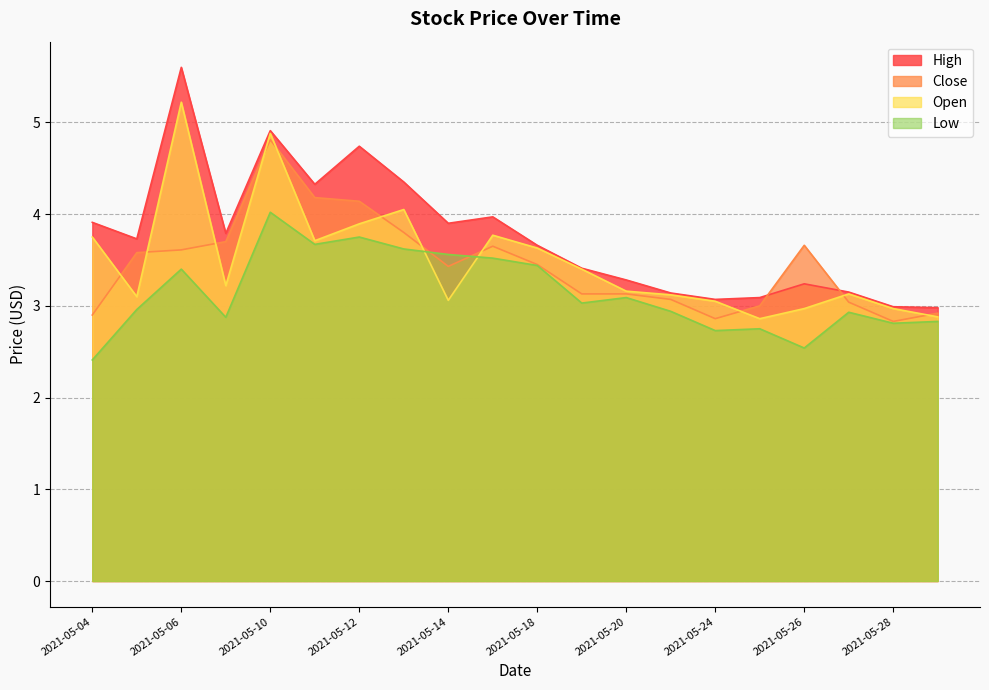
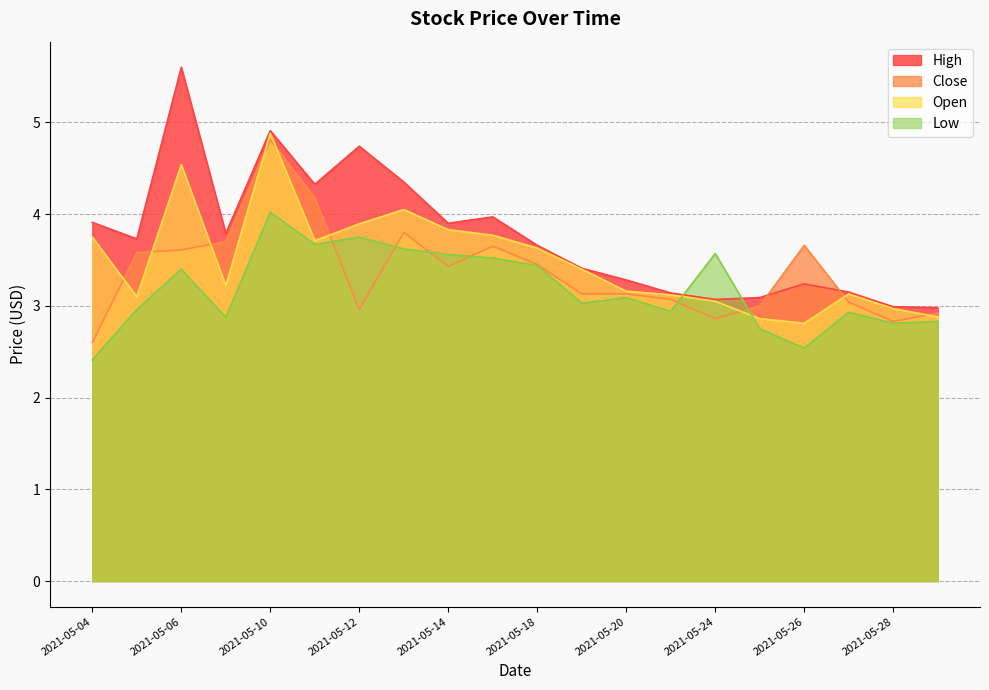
Close, 2021-05-04: 2.9 -> 2.6
Open, 2021-05-06: 5.2 -> 4.5
Close, 2021-05-12: 4.1 -> 3.0
Open, 2021-05-14: 3.1 -> 3.8
Low, 2021-05-24: 2.7 -> 3.6
Open, 2021-05-26: 3.0 -> 2.8
